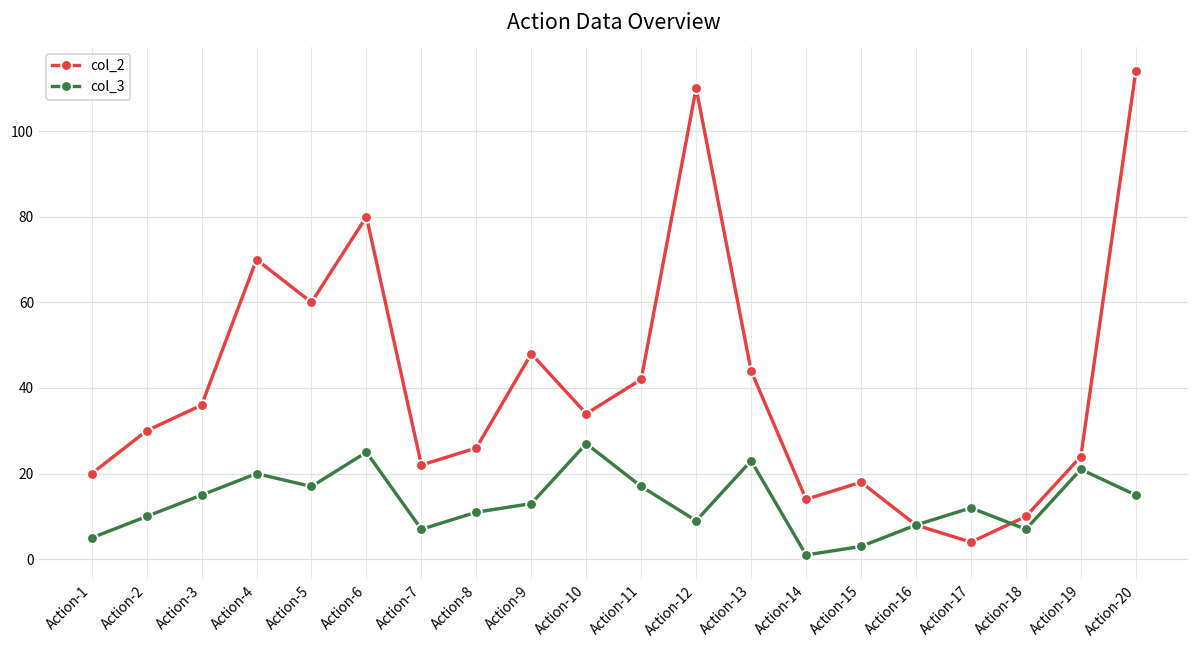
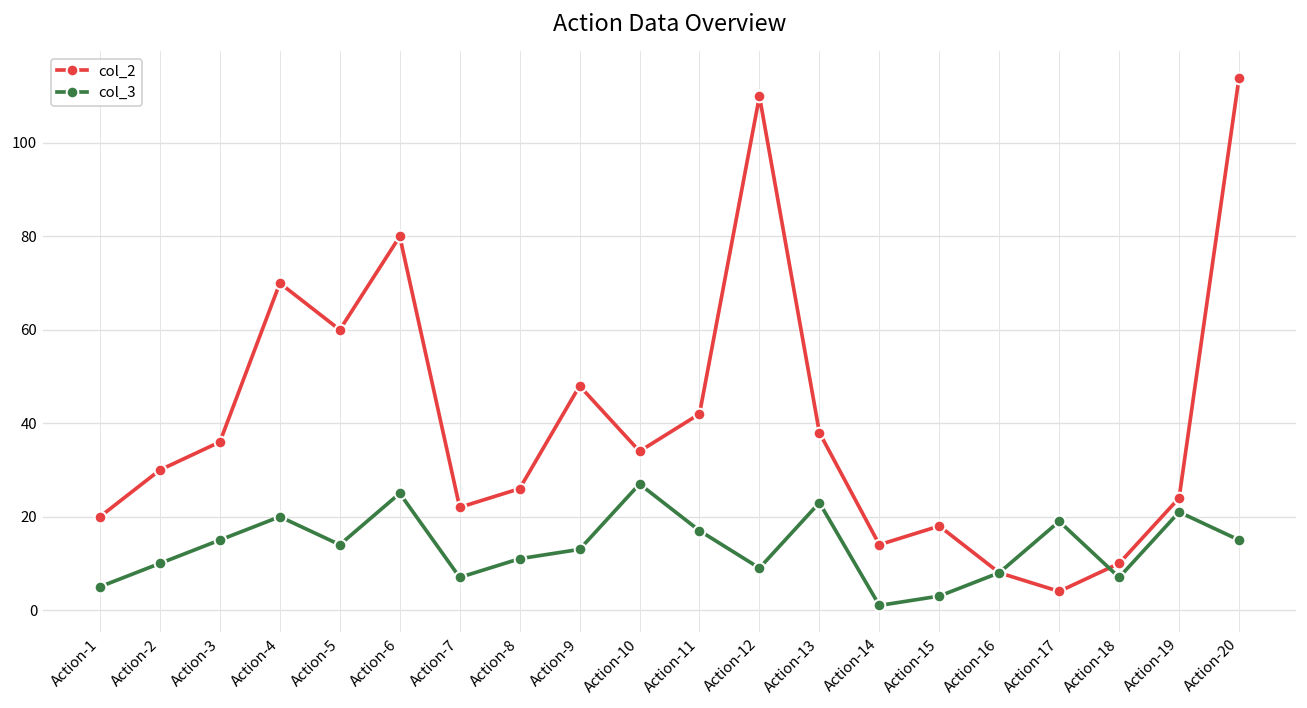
col_3, Action-5: 17 -> 14
col_2, Action-13: 44 -> 38
col_3, Action-17: 12 -> 19
